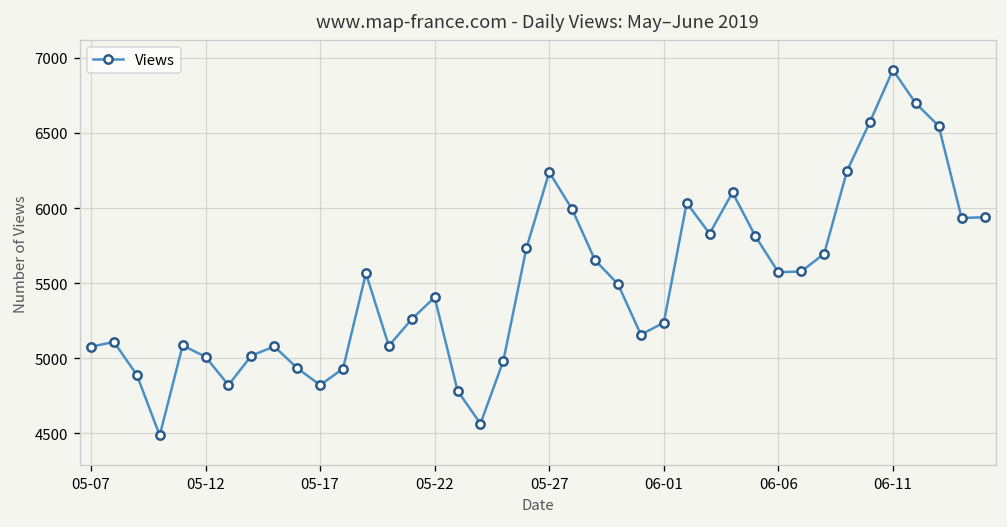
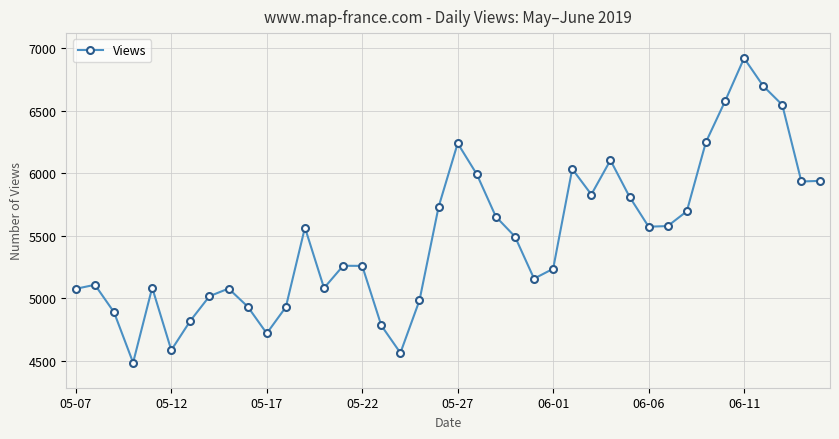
05-12: 5010 -> 4590
05-17: 4820 -> 4720
05-22: 5410 -> 5260
